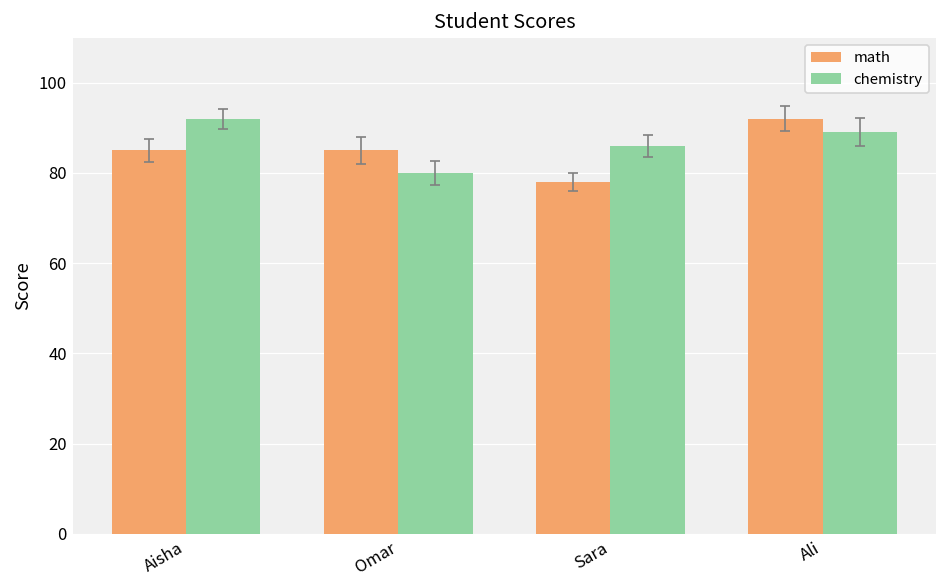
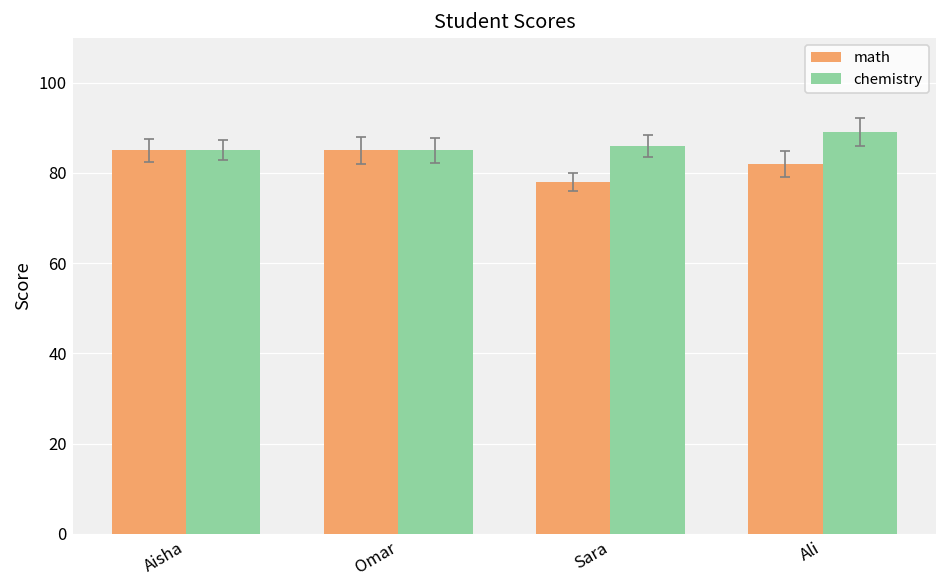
chemistry, Aisha: 92 -> 85
chemistry, Omar: 80 -> 85
math, Ali: 92 -> 82
